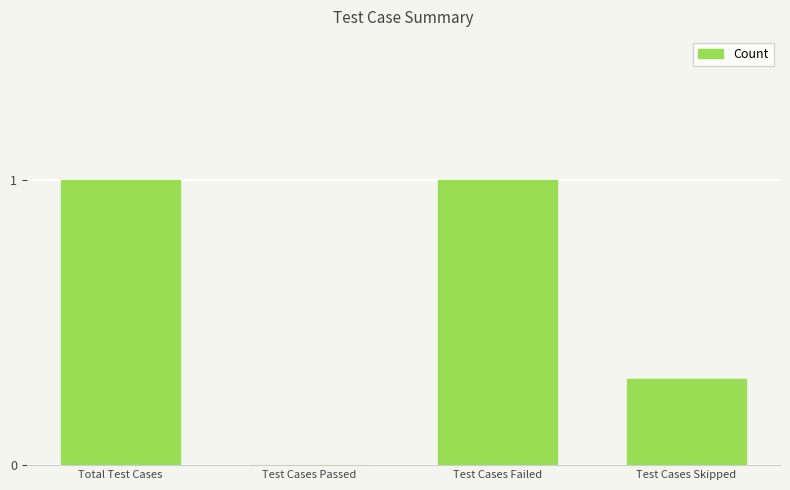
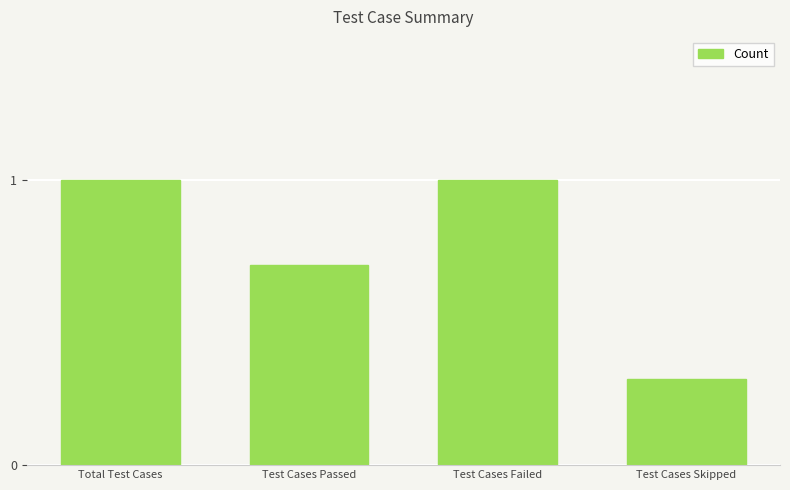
Test Cases Passed: 0.0 -> 0.7
